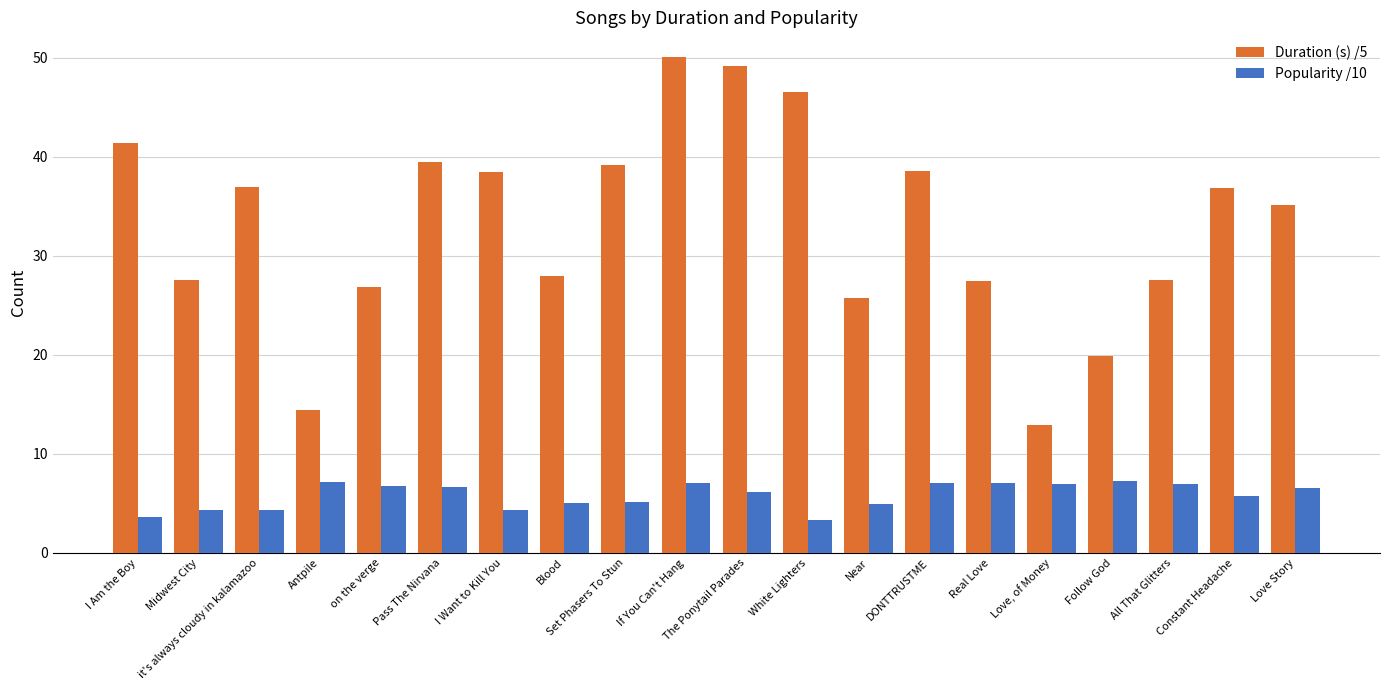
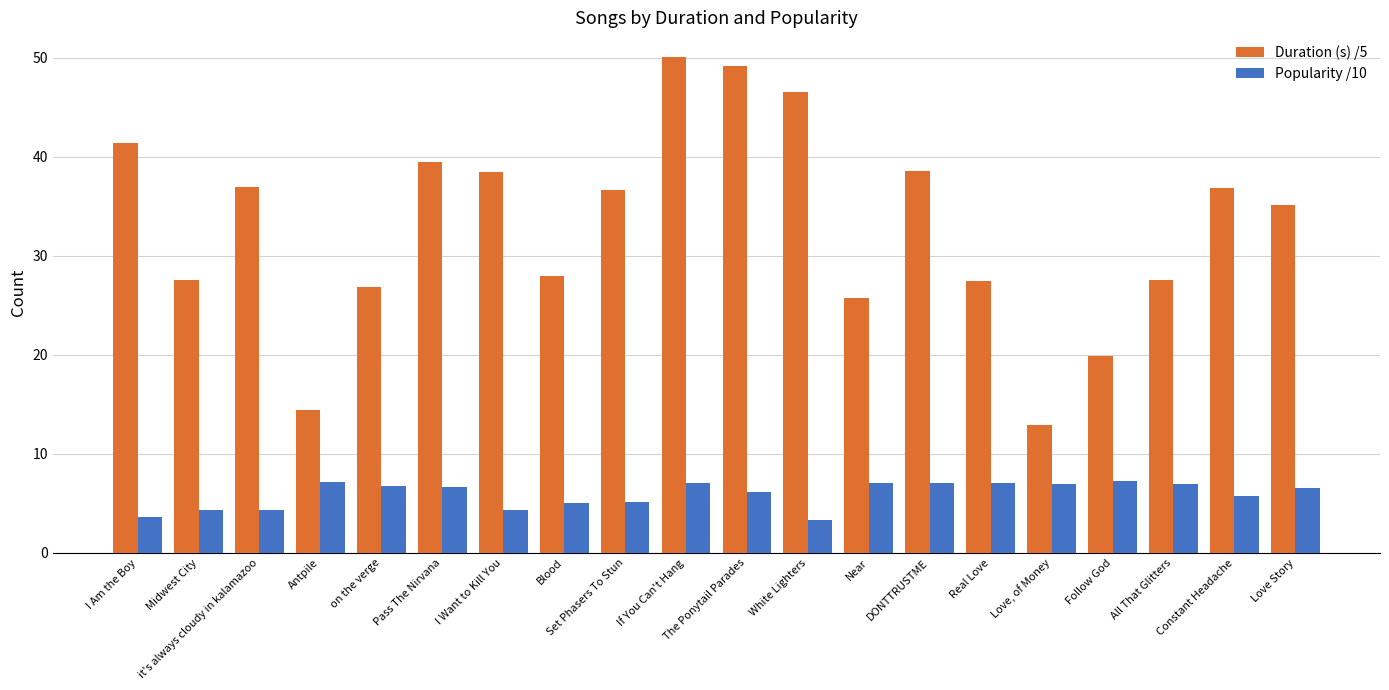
Duration (s) /5, Set Phasers To Stun: 39 -> 37
Popularity /10, Near: 5 -> 7
